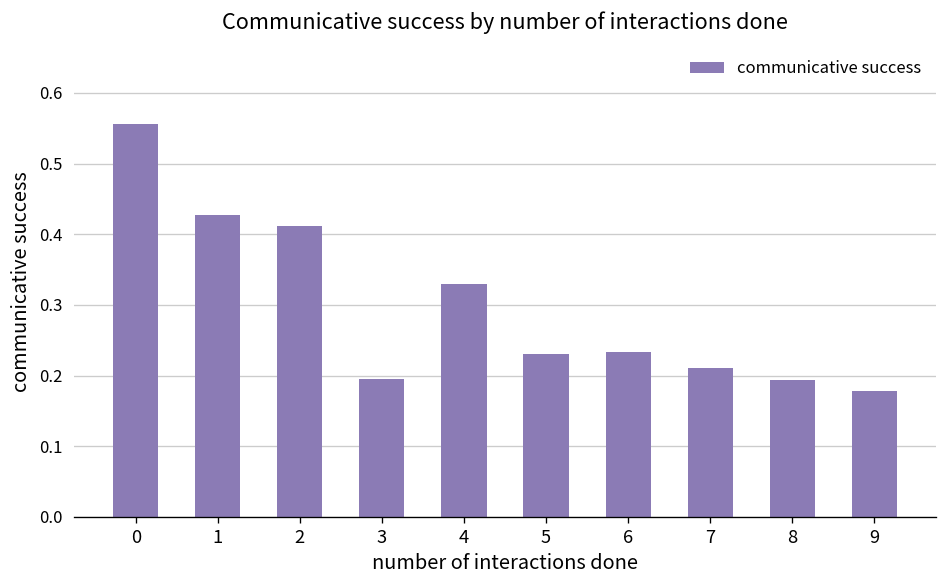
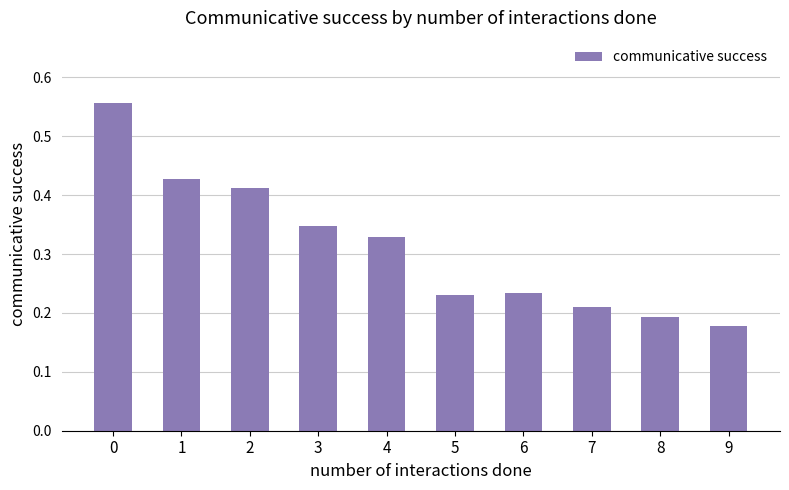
3: 0.20 -> 0.35
